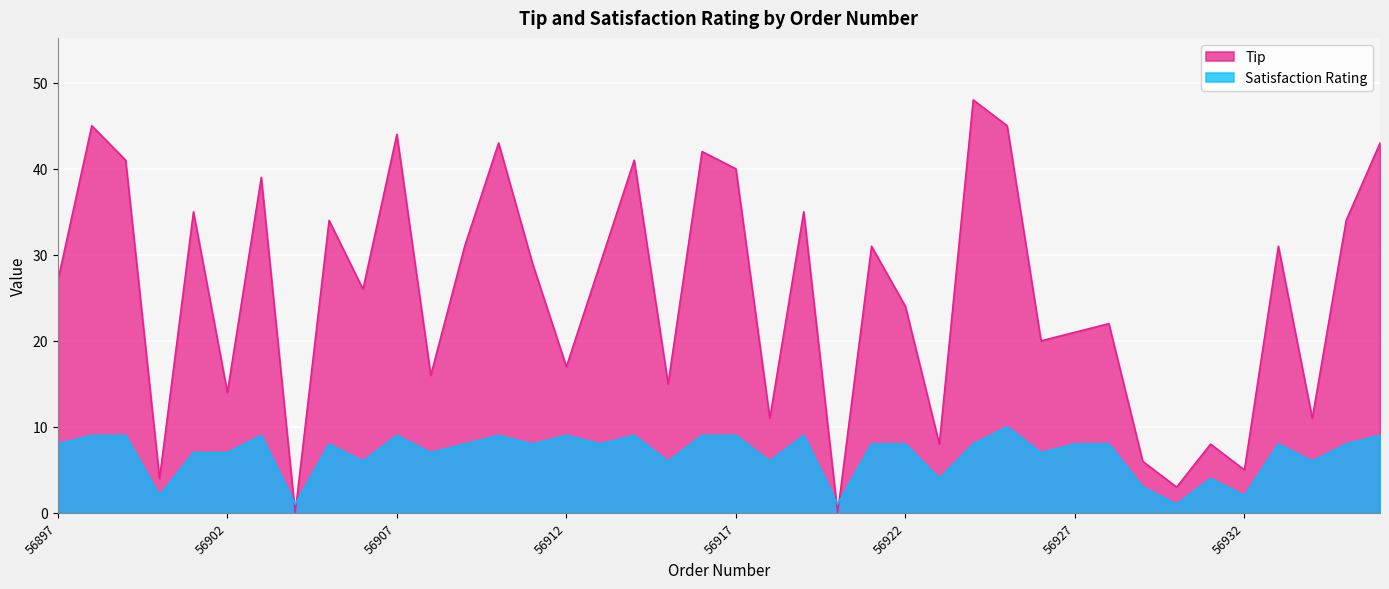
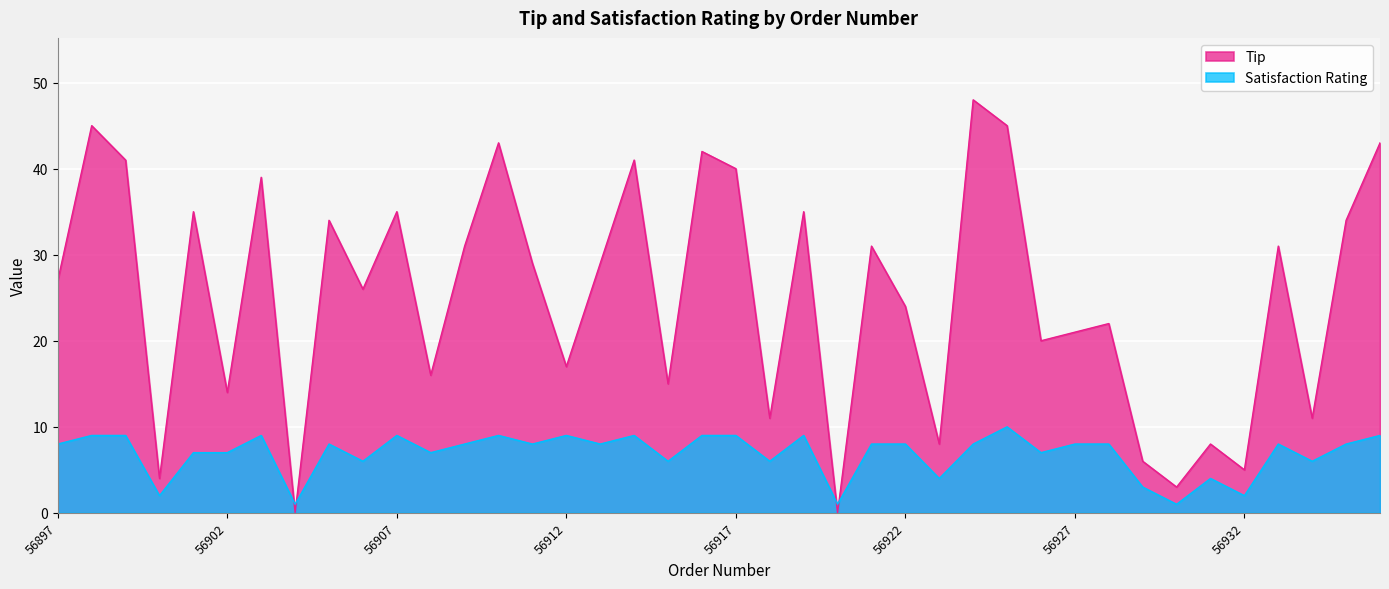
Tip, 56907: 44 -> 35
